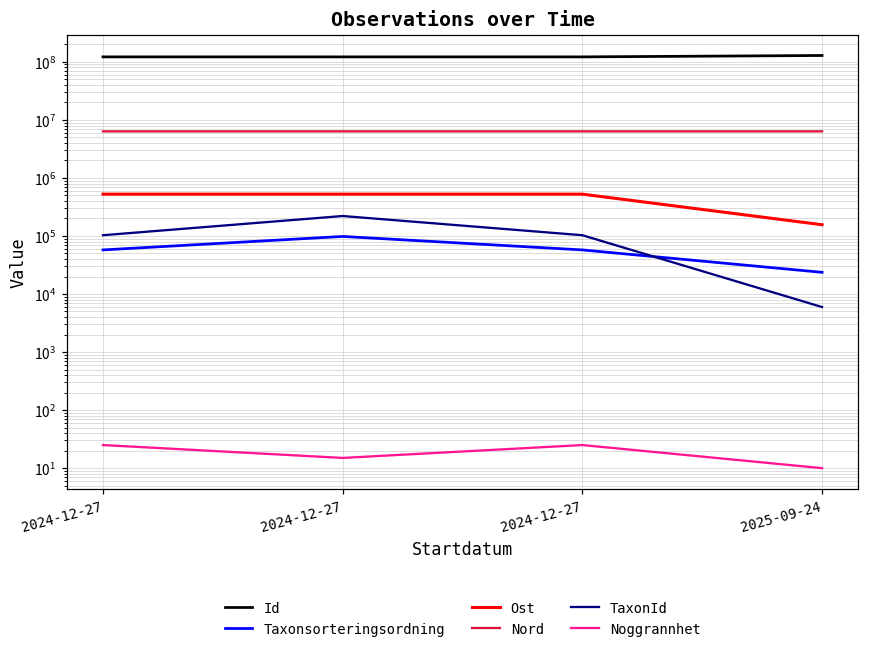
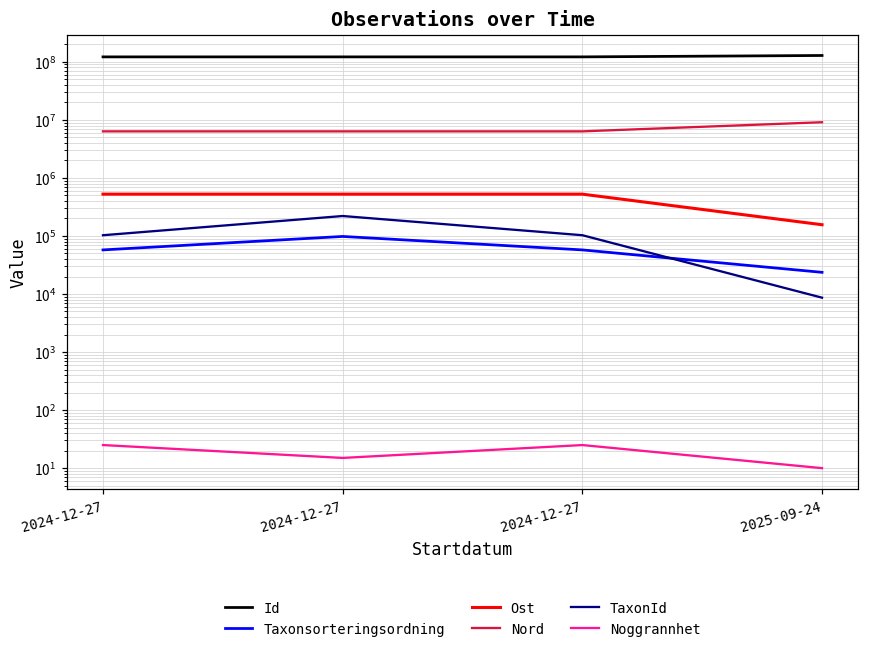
Nord, 2025-09-24: 6000000 -> 9000000
TaxonId, 2025-09-24: 6000 -> 9000
